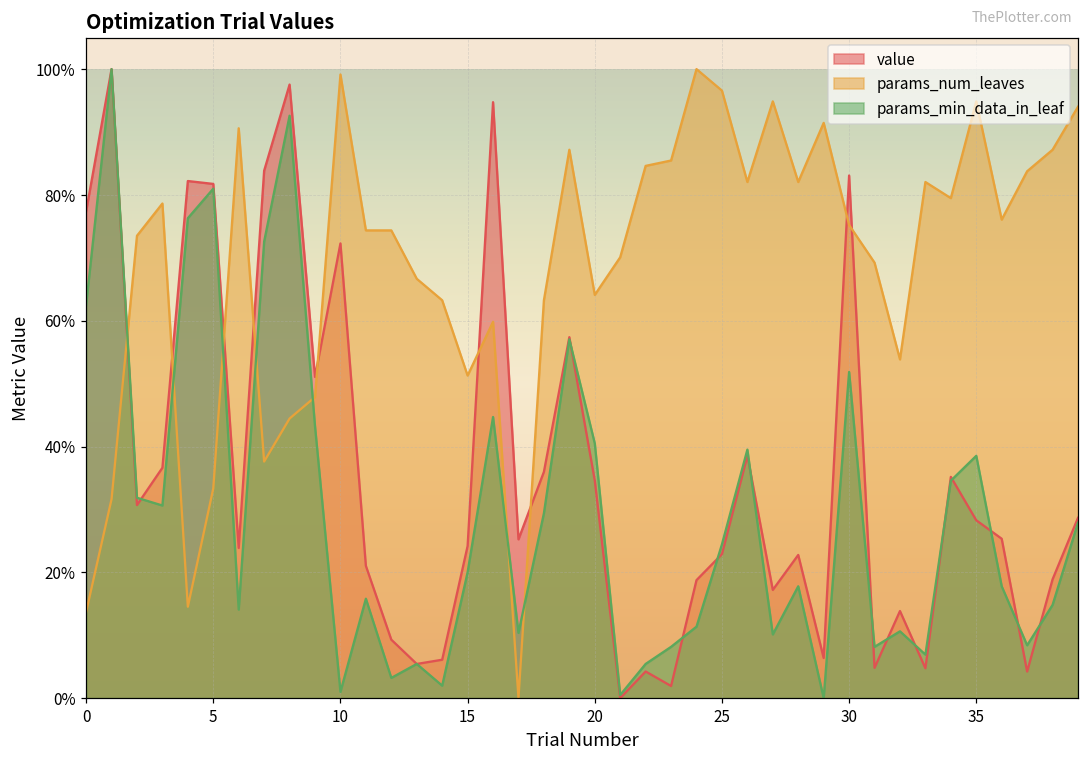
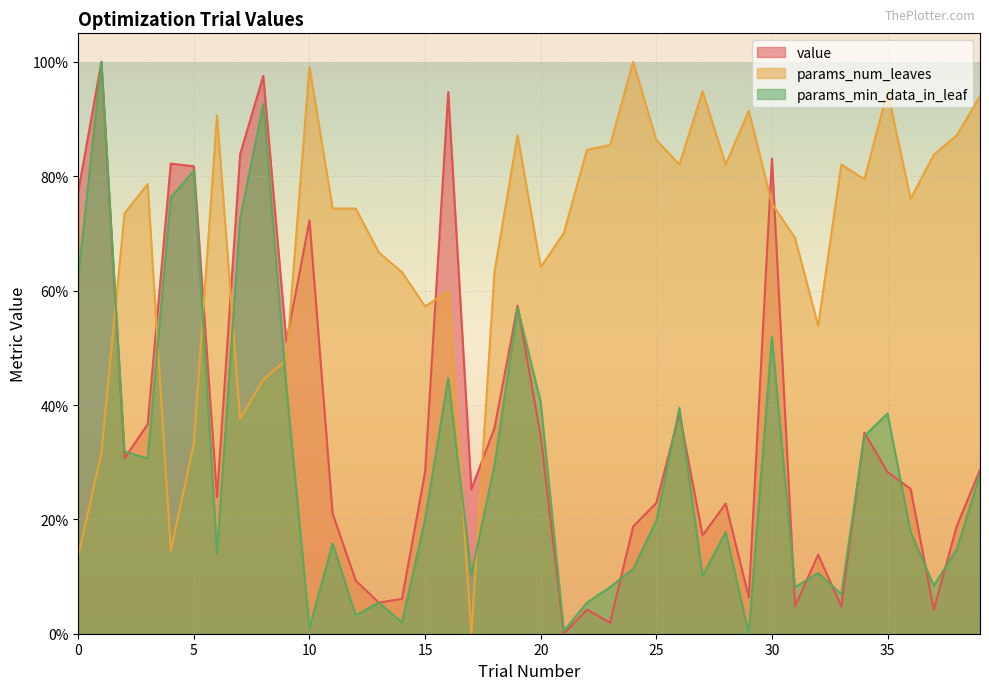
value, 15: 24% -> 28%
params_num_leaves, 15: 51% -> 57%
params_num_leaves, 25: 97% -> 86%
params_min_data_in_leaf, 25: 24% -> 20%
